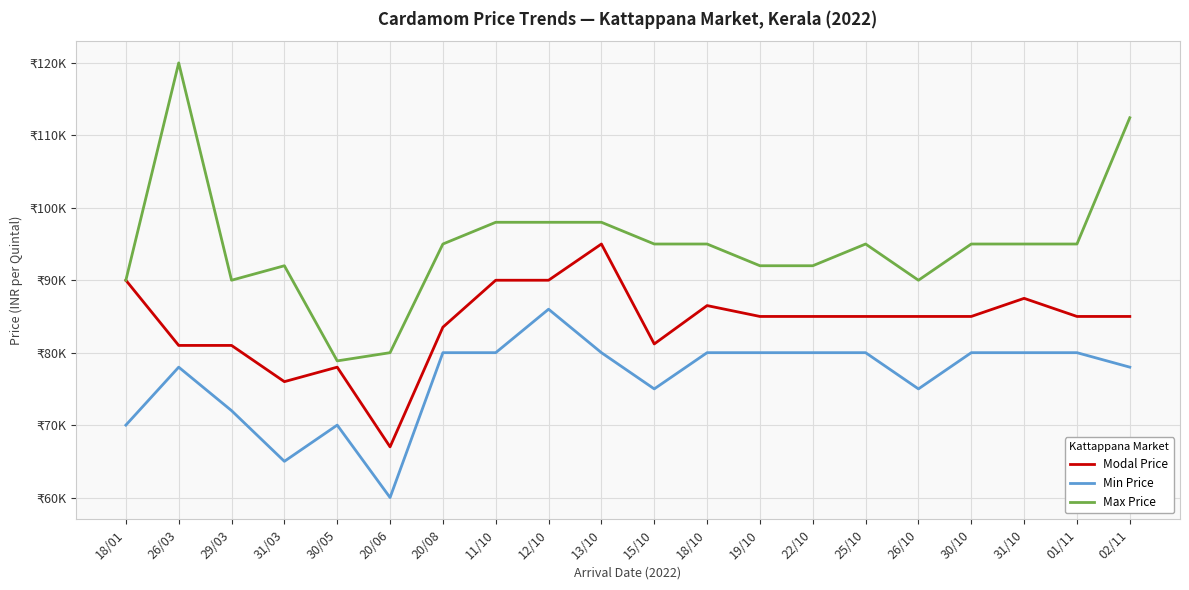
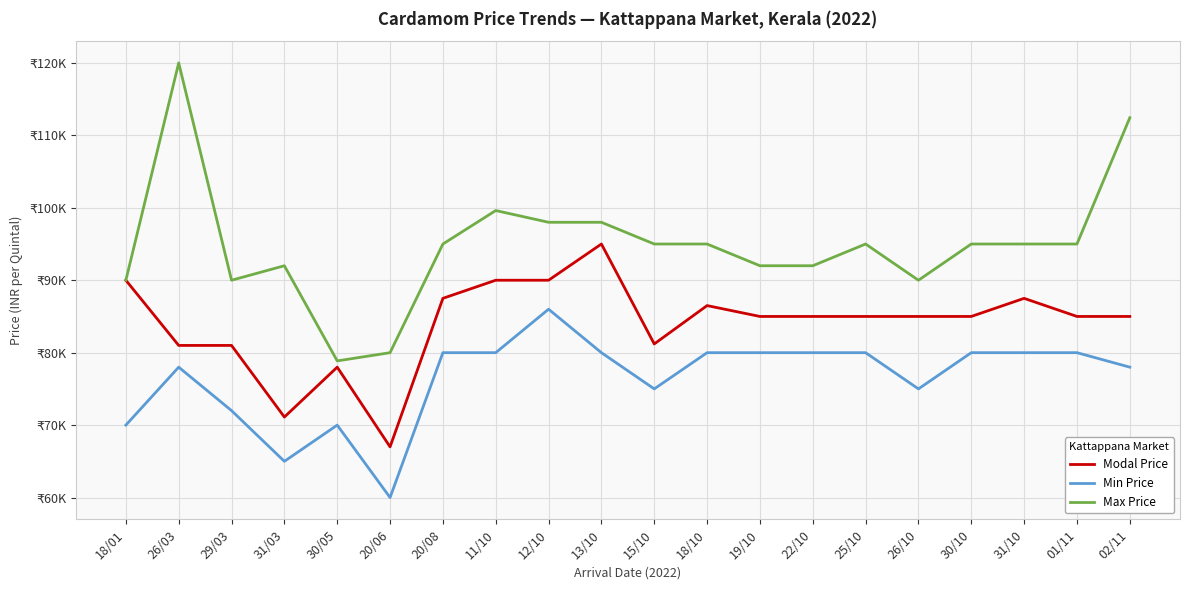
Modal Price, 31/03: ₹76000 -> ₹71000
Modal Price, 20/08: ₹84000 -> ₹88000
Max Price, 11/10: ₹98000 -> ₹100000
